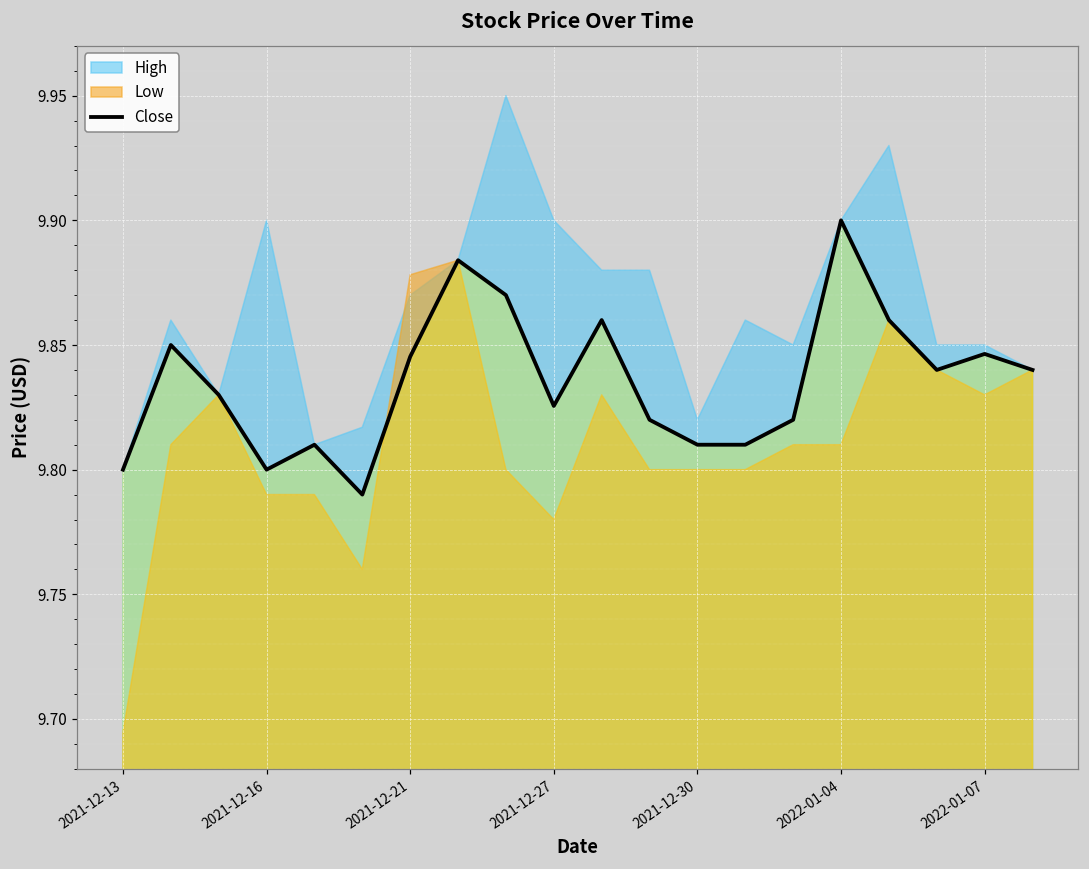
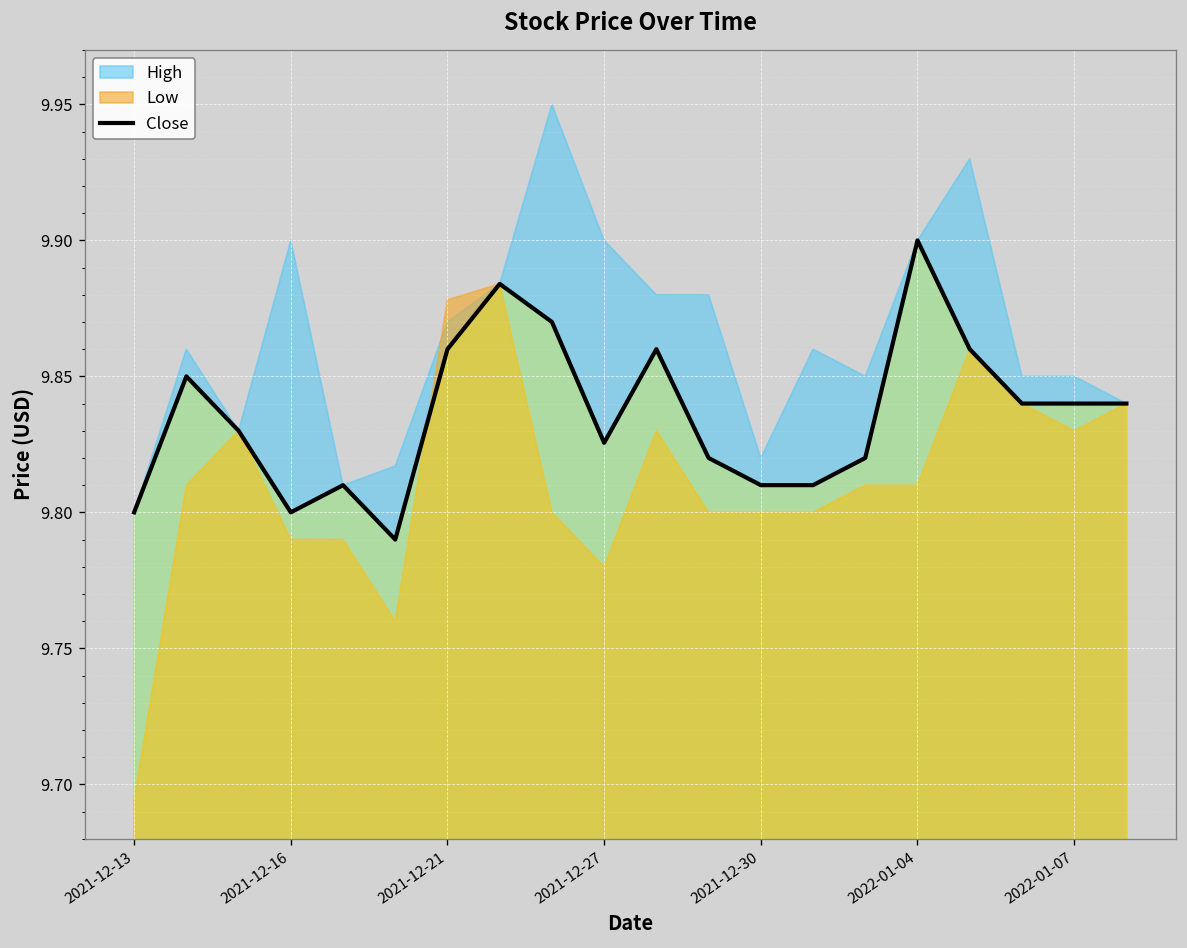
Close, 2021-12-21: 9.845 -> 9.860
Close, 2022-01-07: 9.846 -> 9.840
